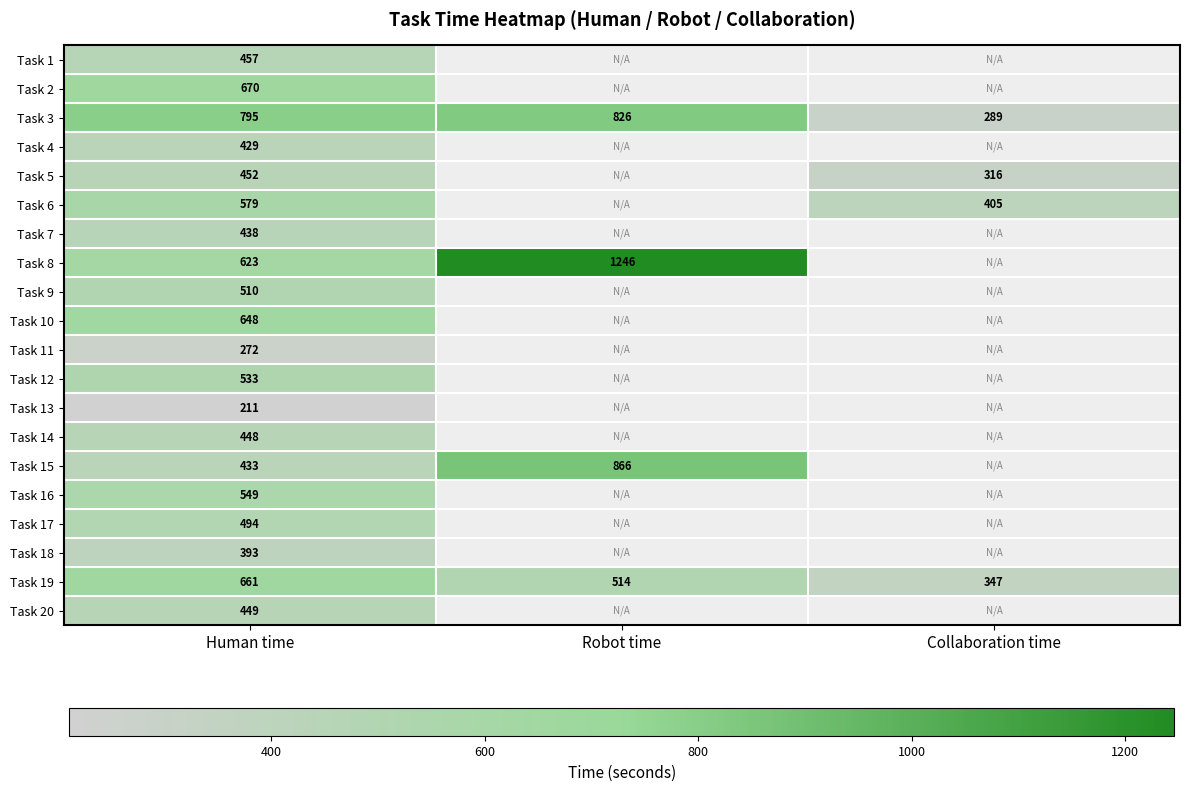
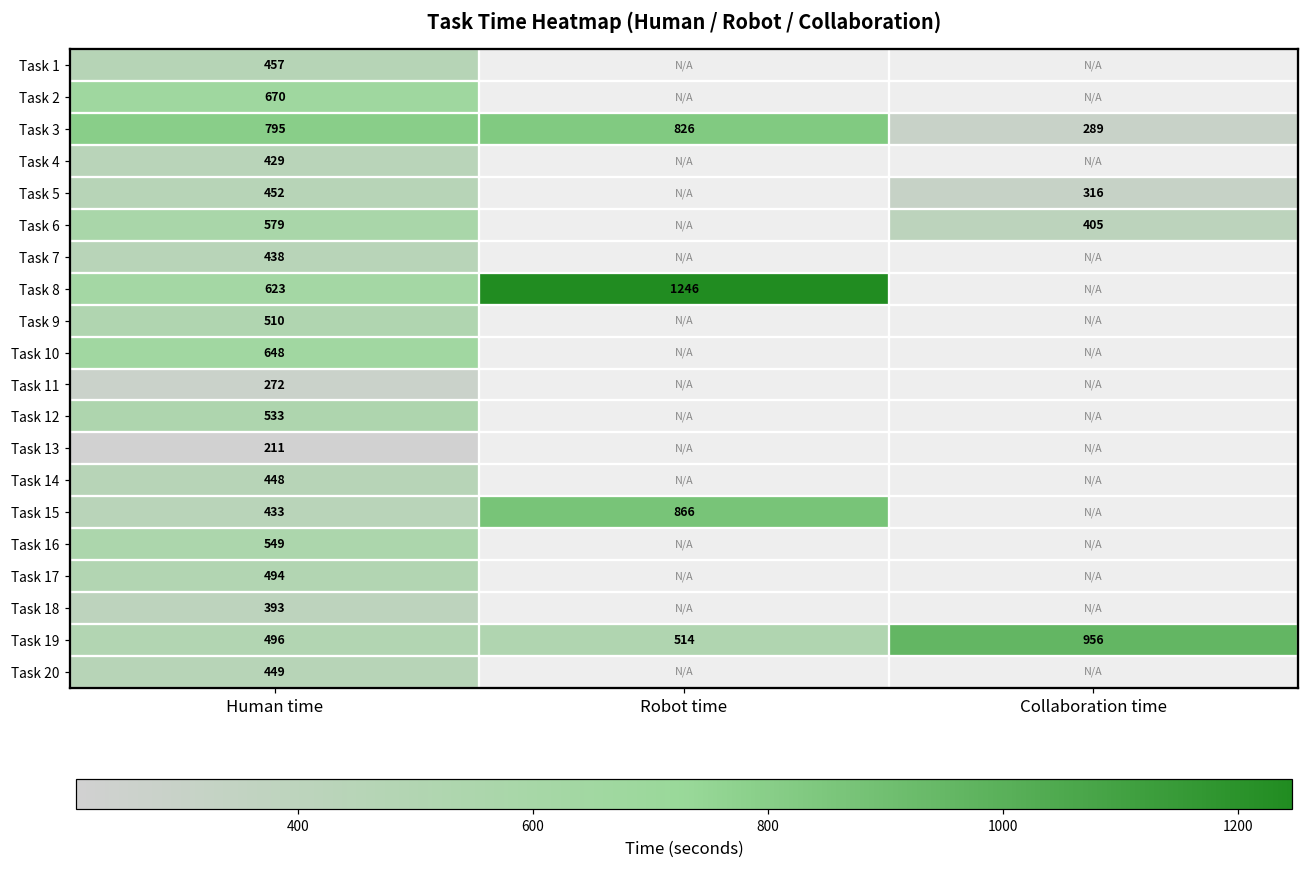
Task 19, Human time: 661 -> 496
Task 19, Collaboration time: 347 -> 956
